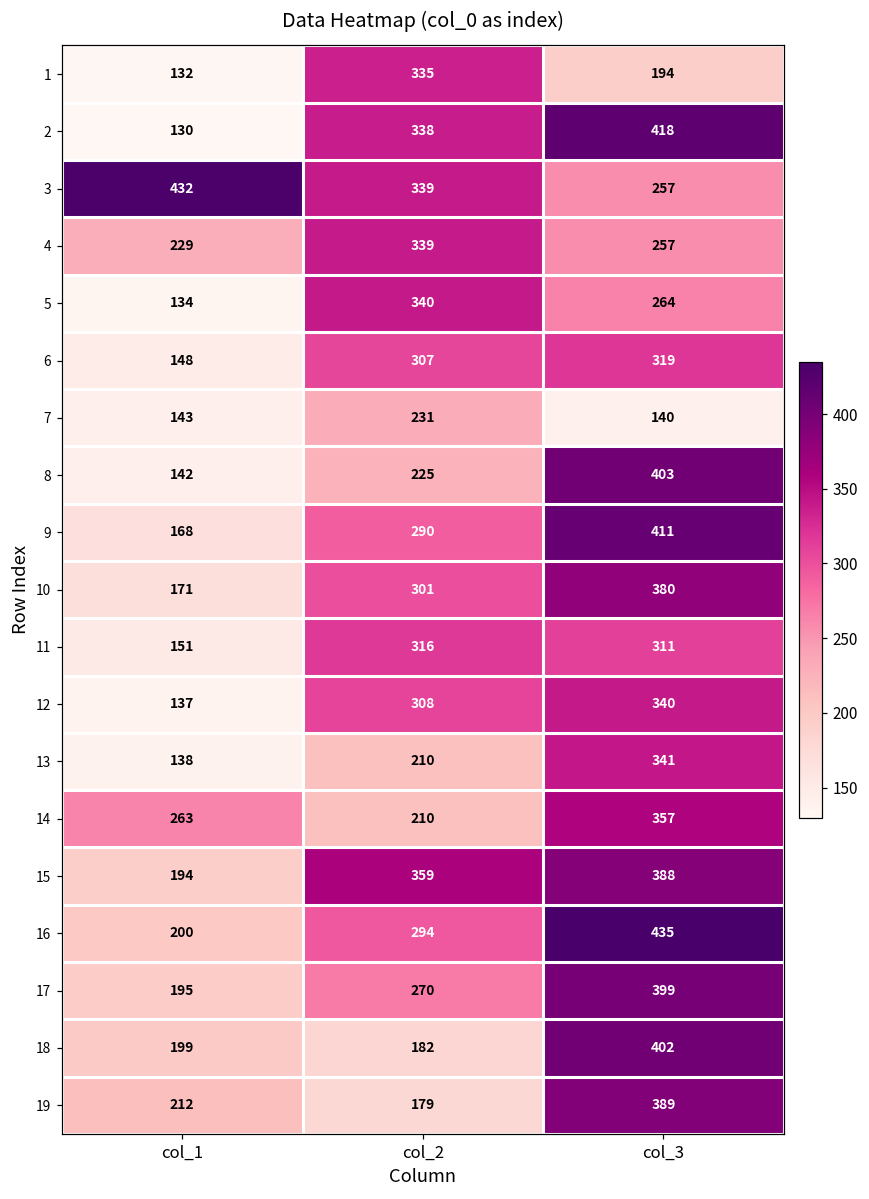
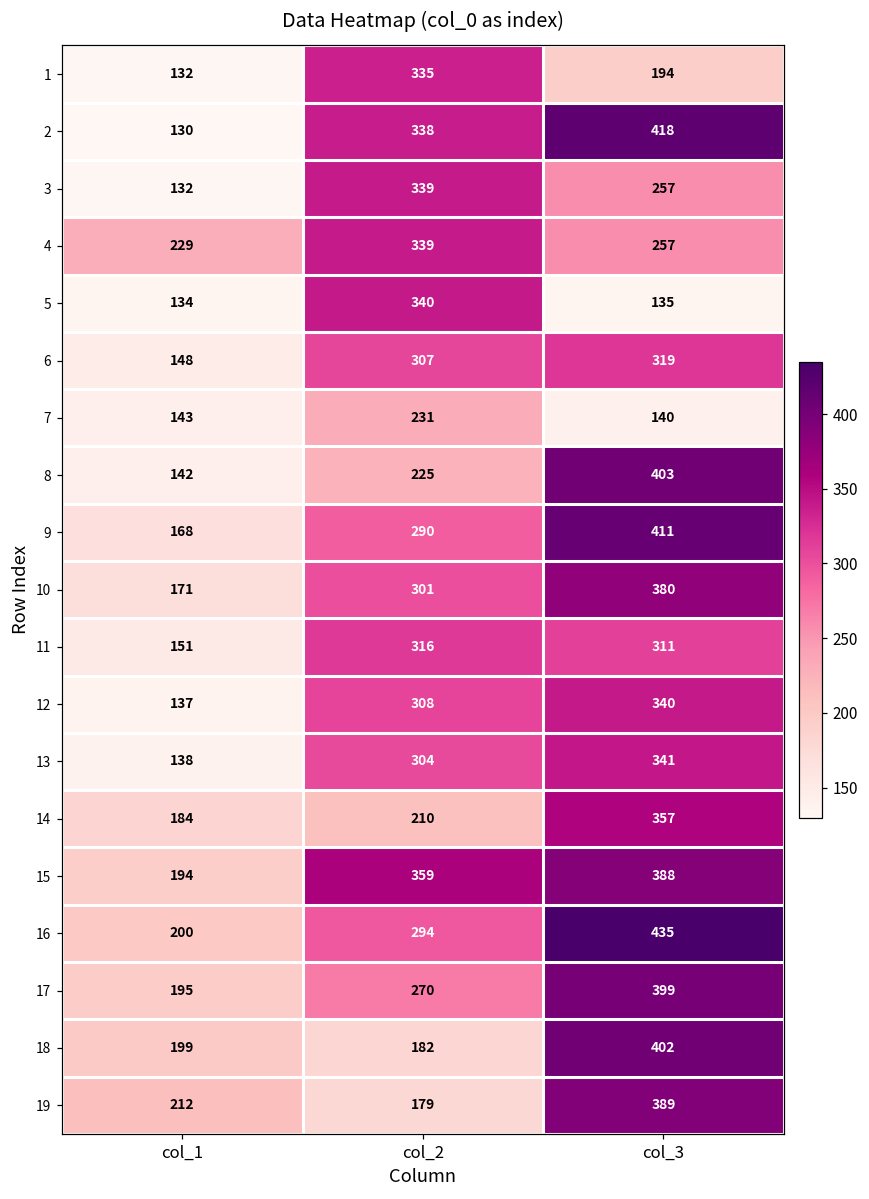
3, col_1: 432 -> 132
5, col_3: 264 -> 135
13, col_2: 210 -> 304
14, col_1: 263 -> 184
